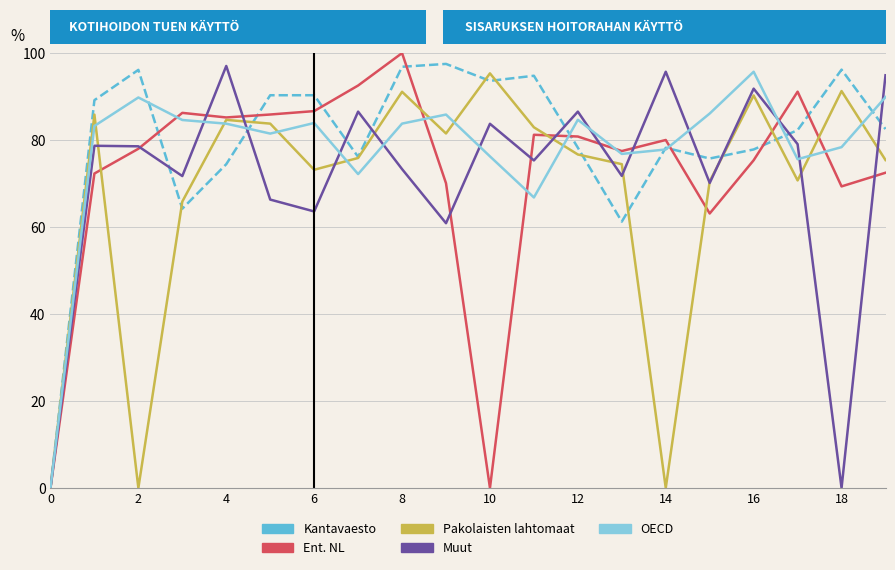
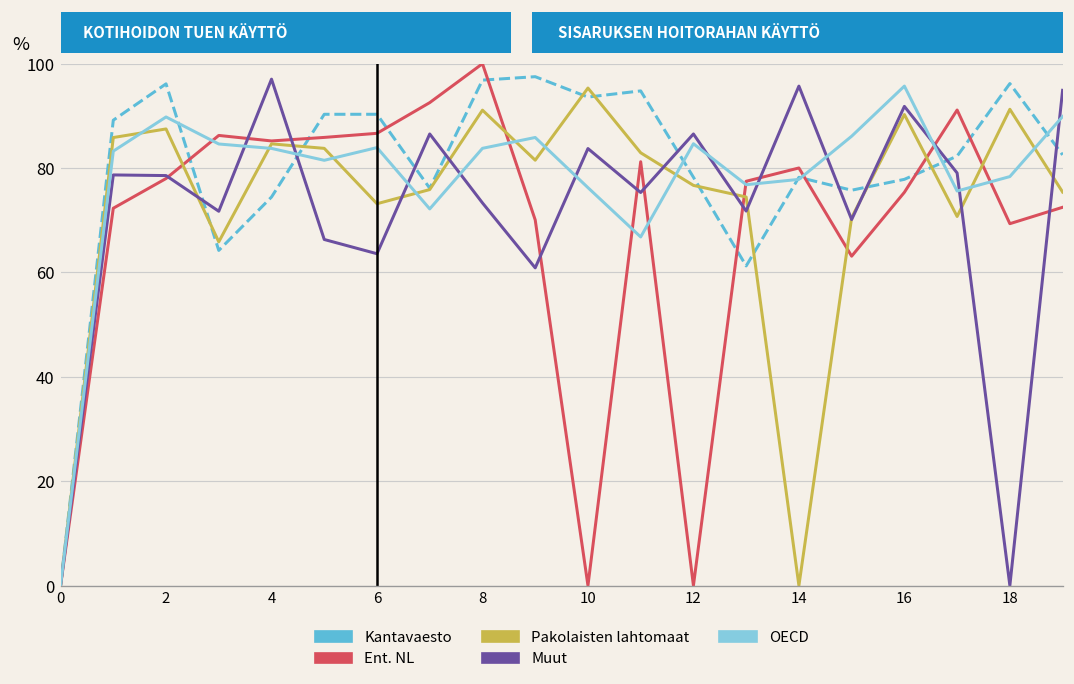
Pakolaisten lahtomaat, 2: 0 -> 87
Ent. NL, 12: 81 -> 0
